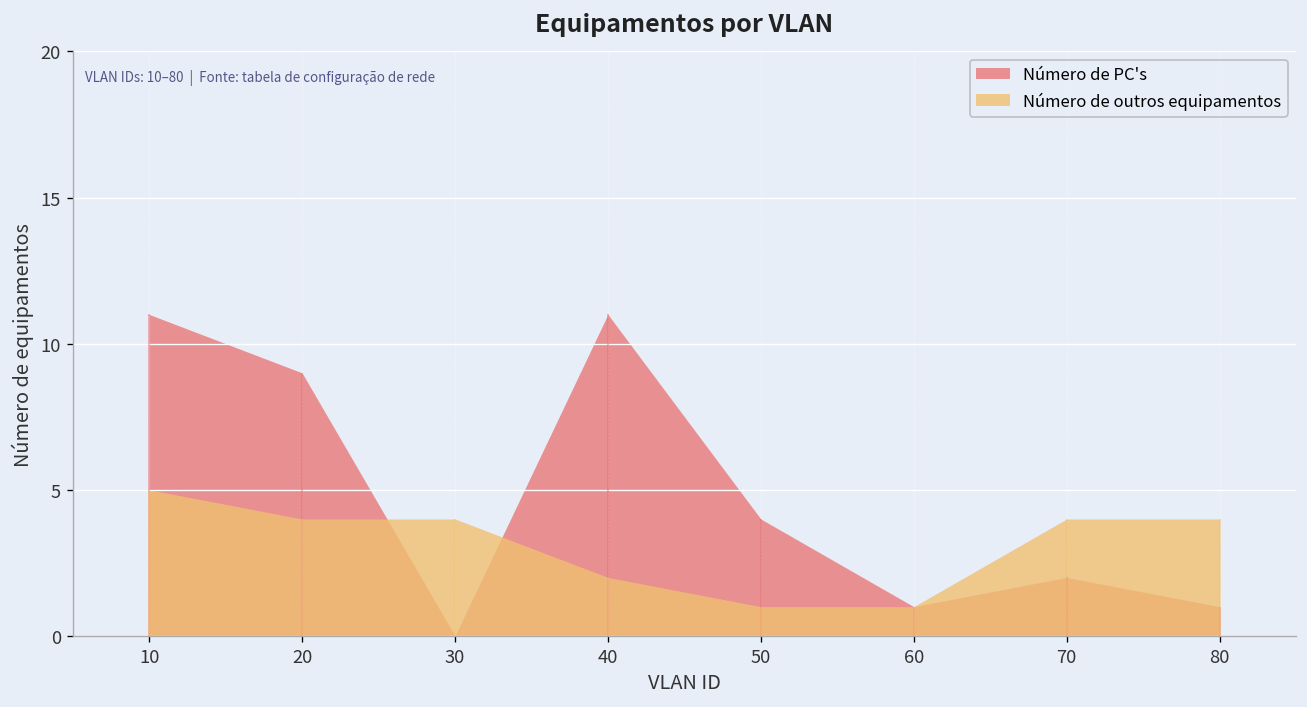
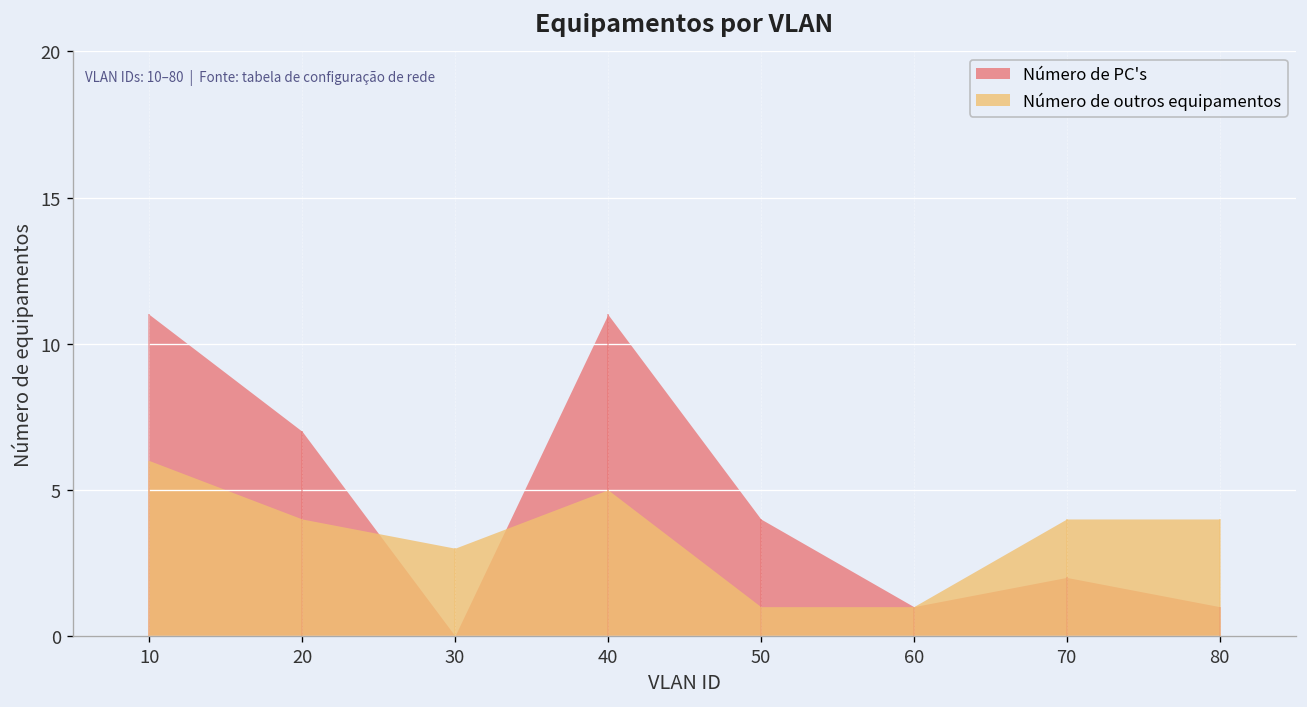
Número de outros equipamentos, 10: 5 -> 6
Número de PC's, 20: 9 -> 7
Número de outros equipamentos, 30: 4 -> 3
Número de outros equipamentos, 40: 2 -> 5
